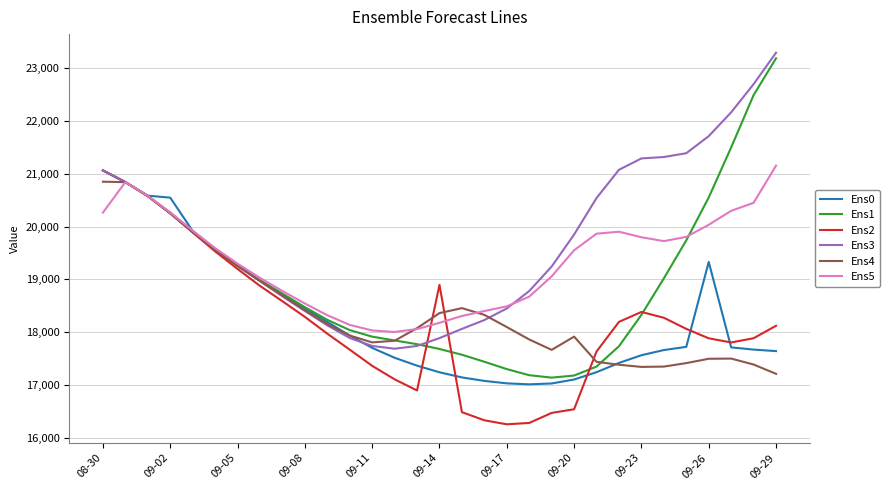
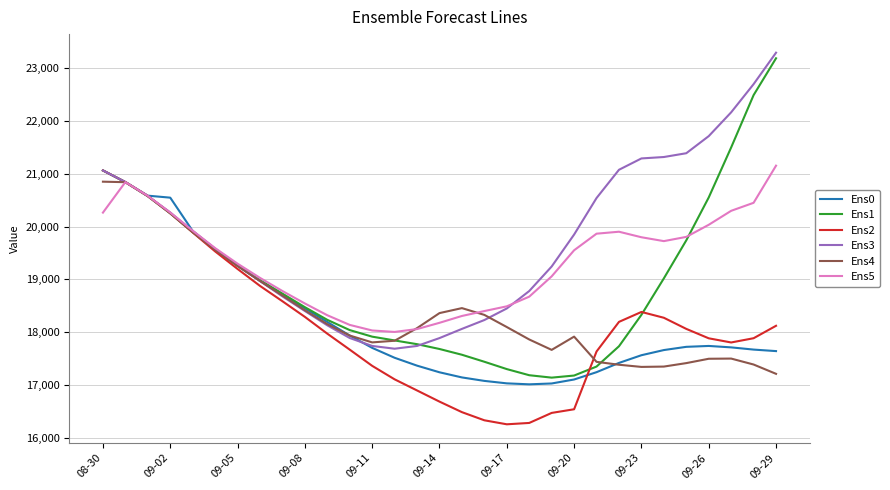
Ens2, 09-14: 18,900 -> 16,700
Ens0, 09-26: 19,300 -> 17,700
